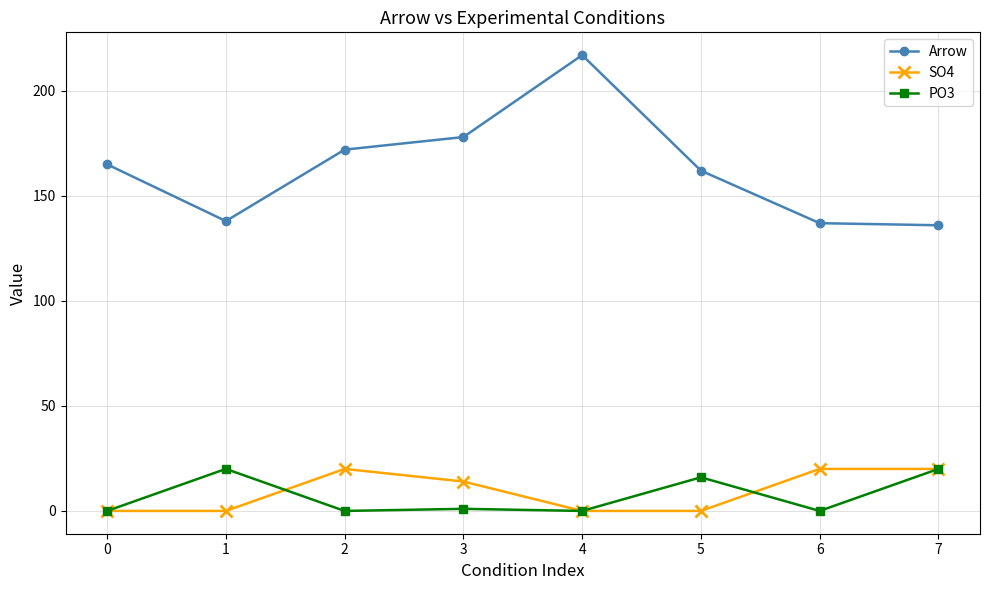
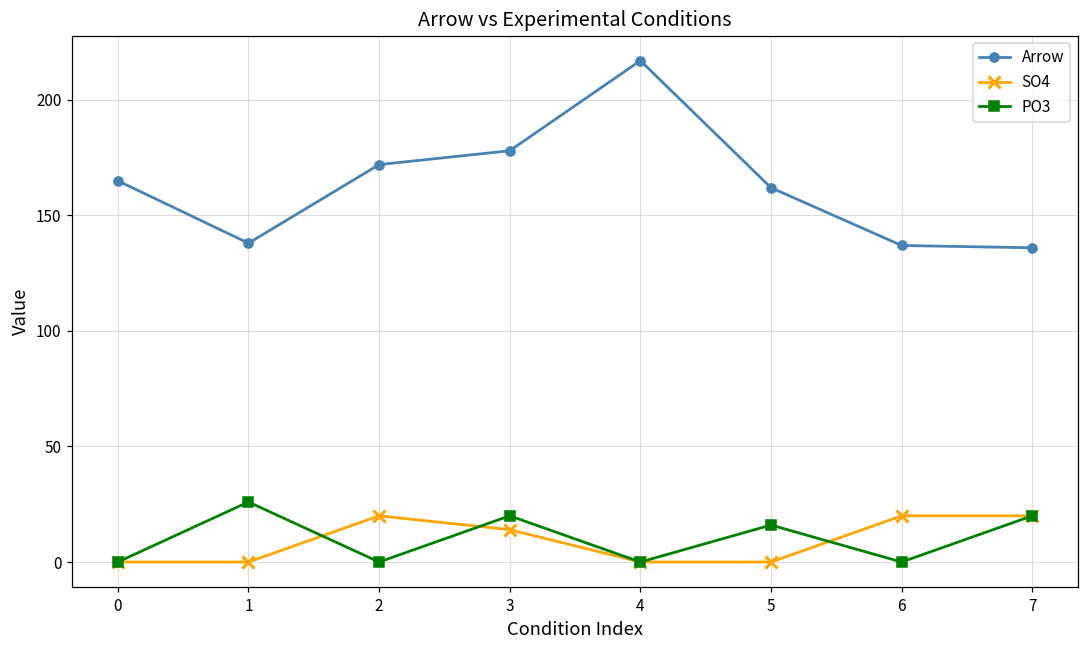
PO3, 1: 20 -> 26
PO3, 3: 1 -> 20
